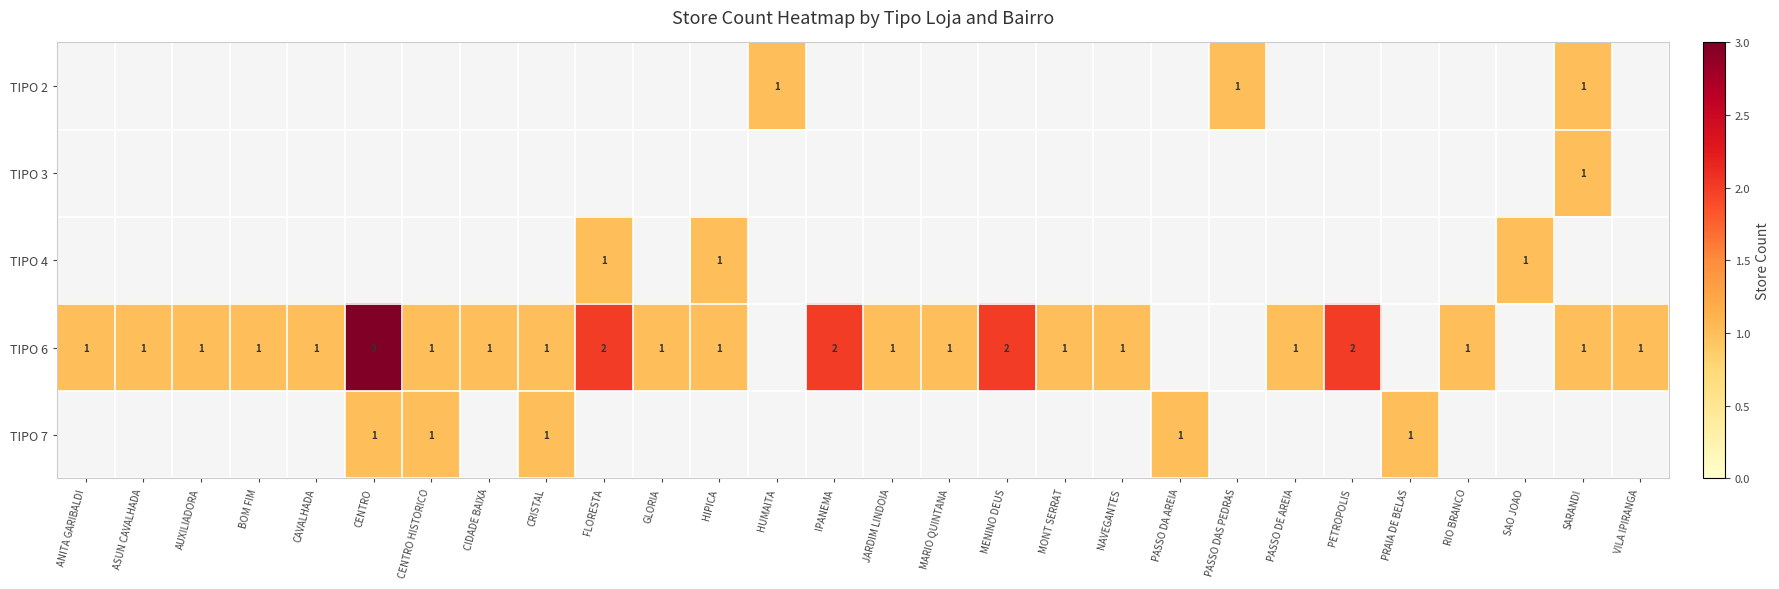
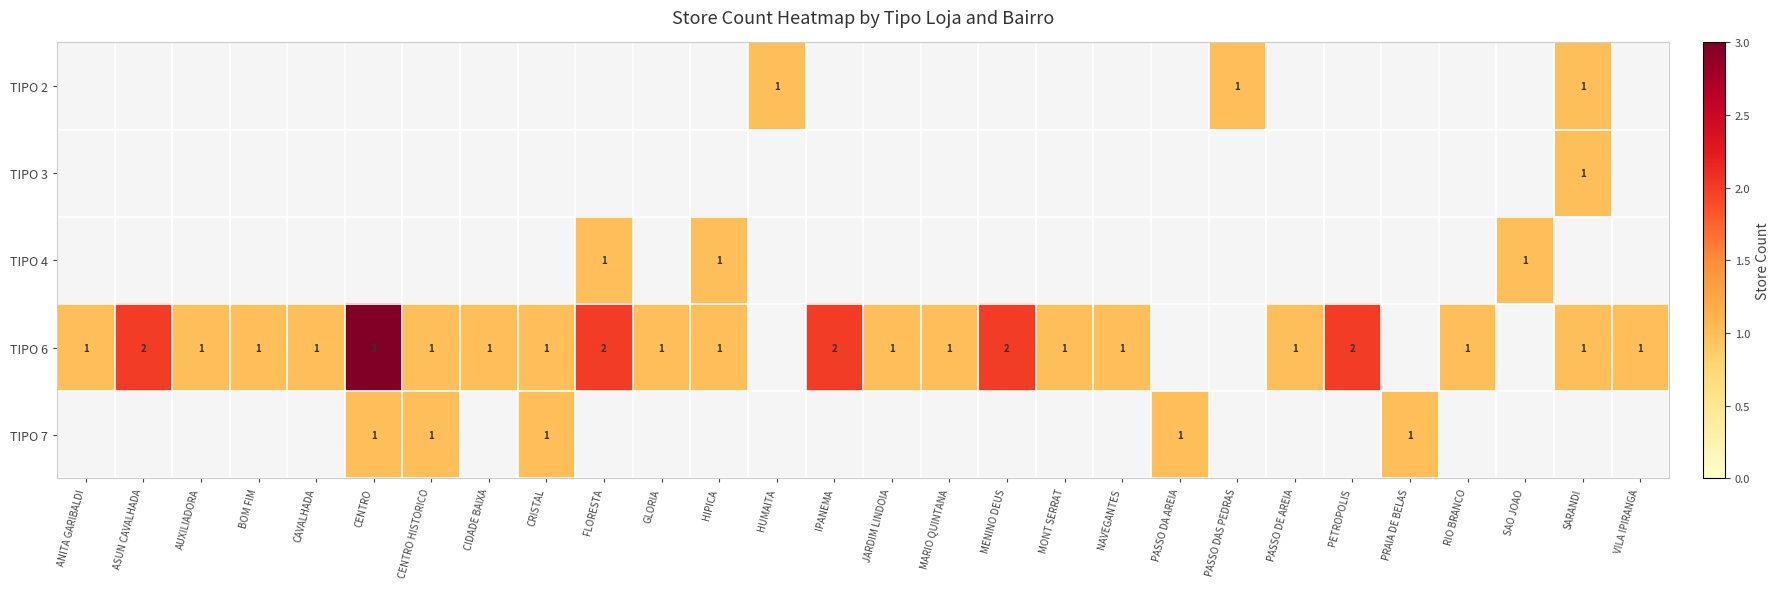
TIPO 6, ASUN CAVALHADA: 1 -> 2
